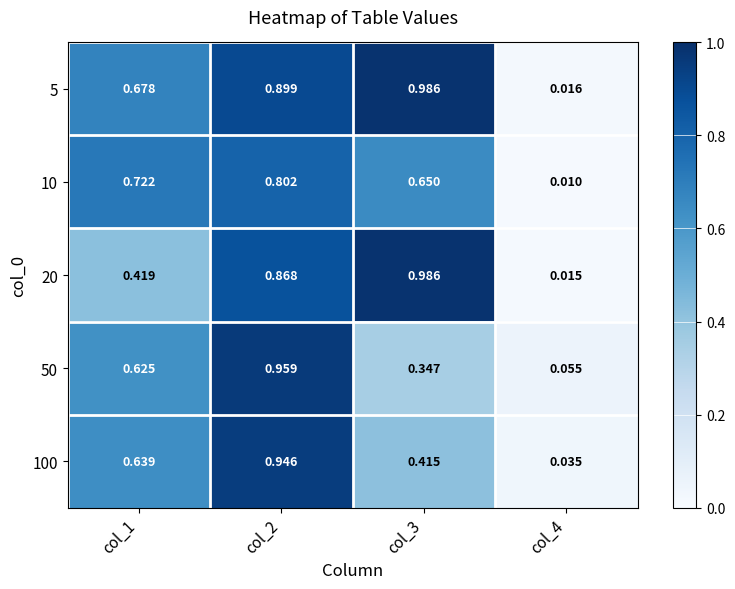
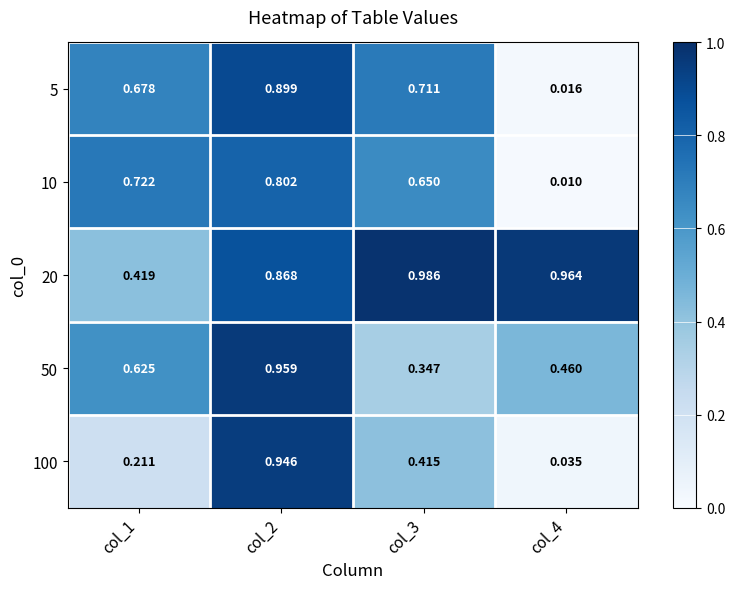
5, col_3: 0.986 -> 0.711
20, col_4: 0.015 -> 0.964
50, col_4: 0.055 -> 0.460
100, col_1: 0.639 -> 0.211
